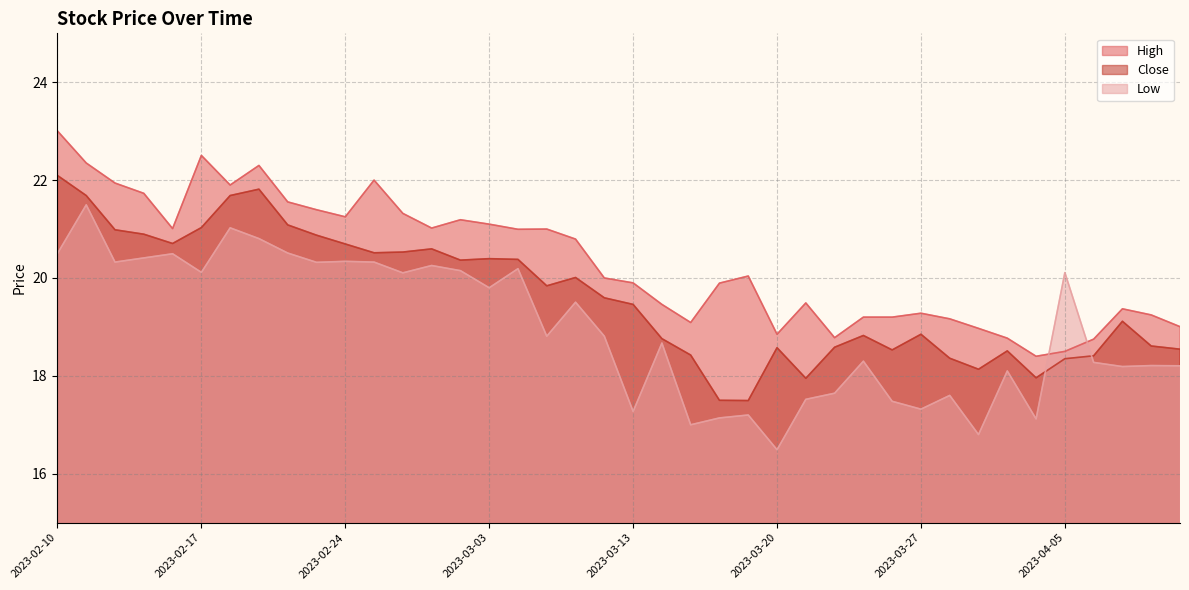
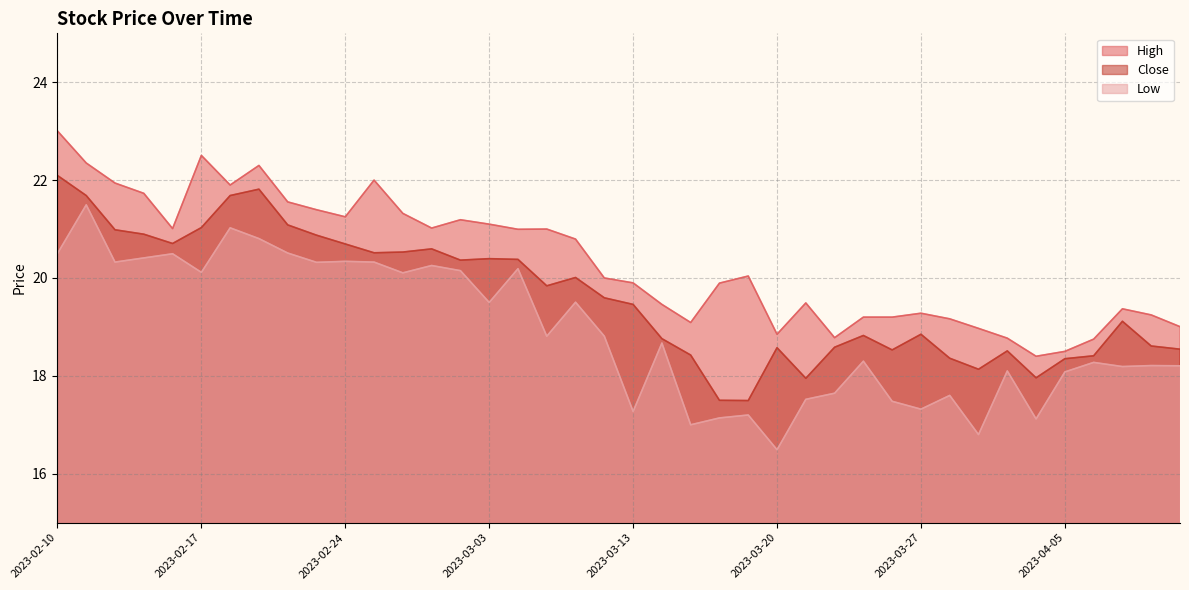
Low, 2023-03-03: 19.8 -> 19.5
Low, 2023-04-05: 20.1 -> 18.1
